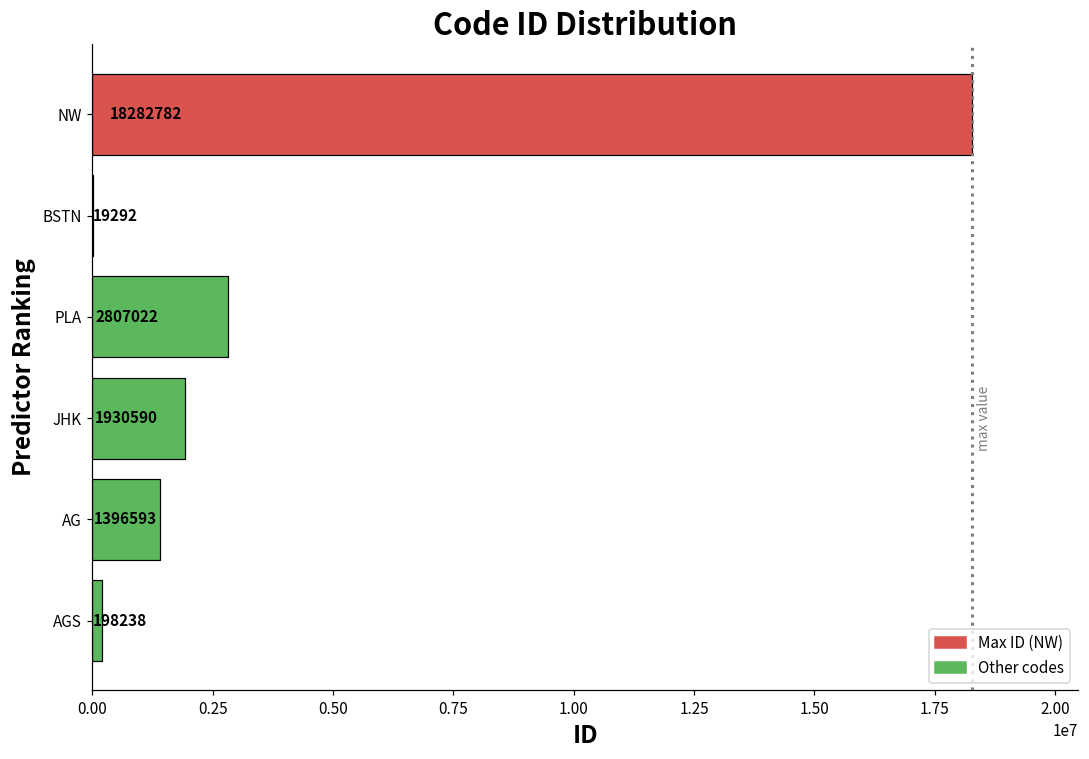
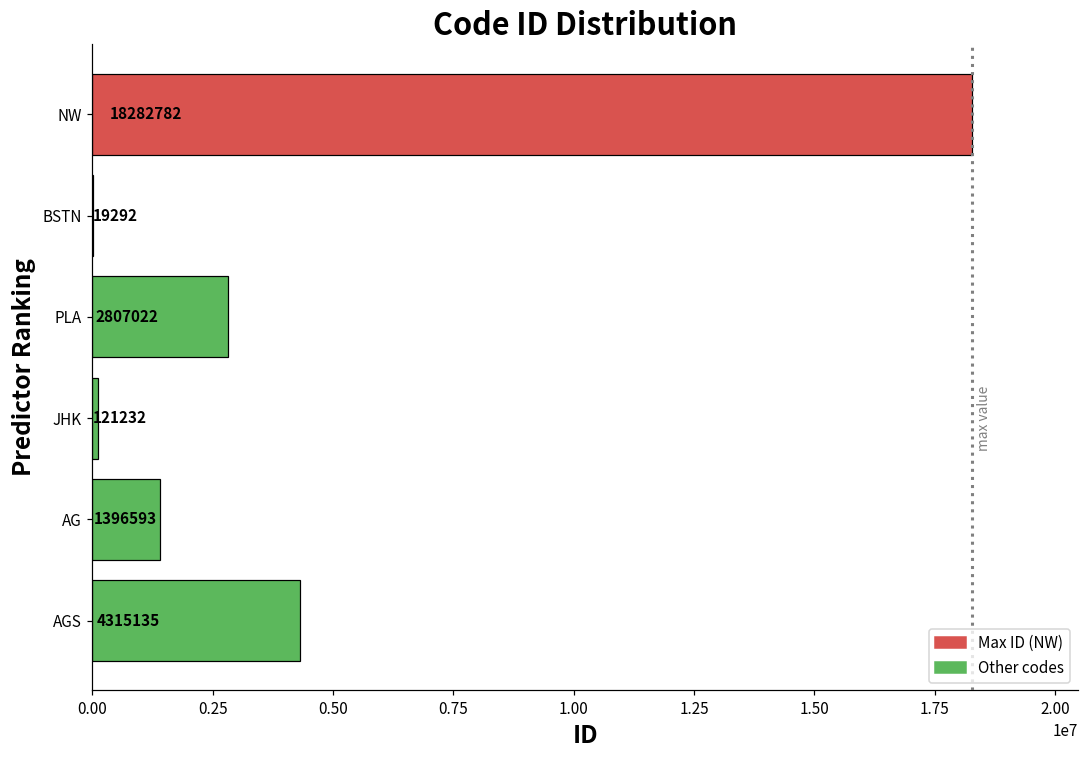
JHK: 1930590 -> 121232
AGS: 198238 -> 4315135
